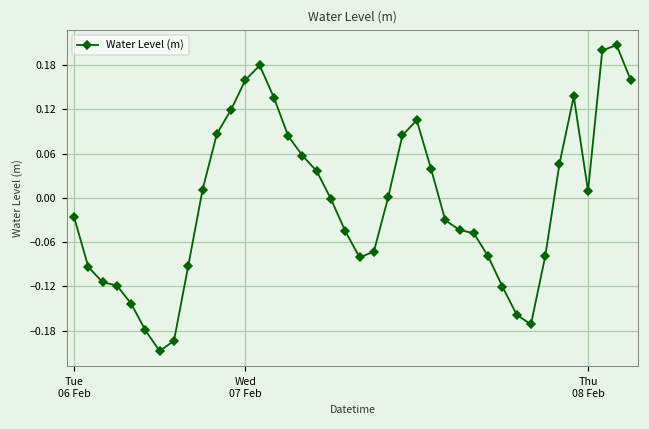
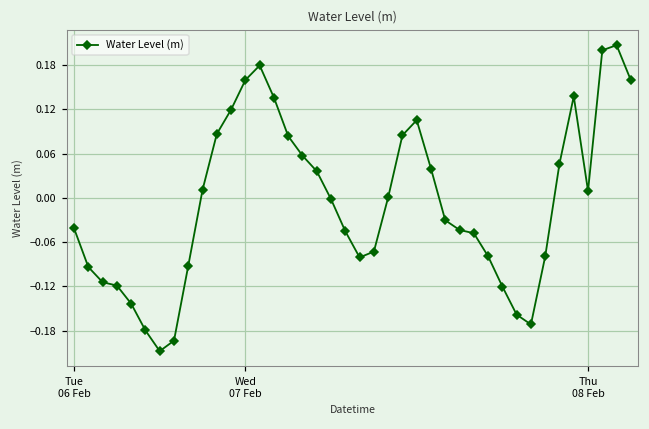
Tue 06 Feb: -0.03 -> -0.04
